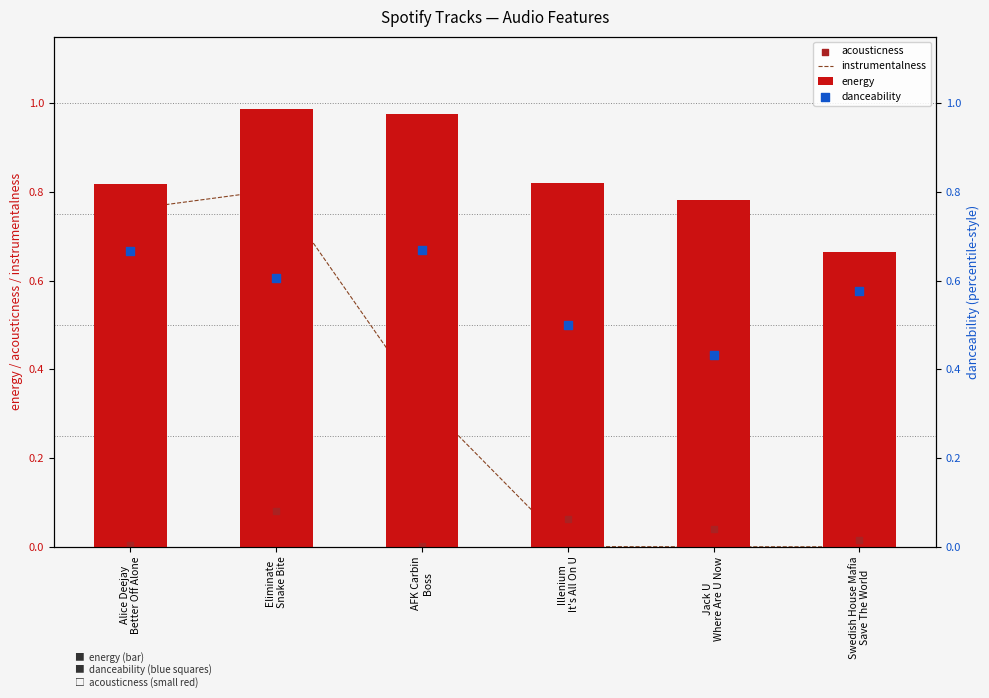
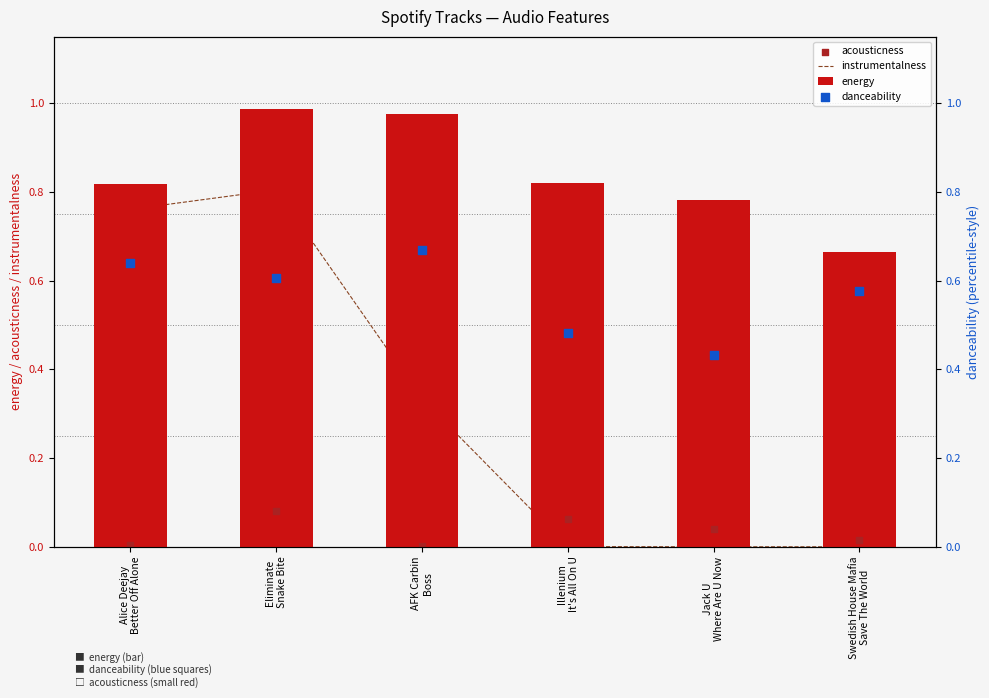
danceability, Alice Deejay Better Off Alone: 0.67 -> 0.64
danceability, Illenium It's All On U: 0.50 -> 0.48
